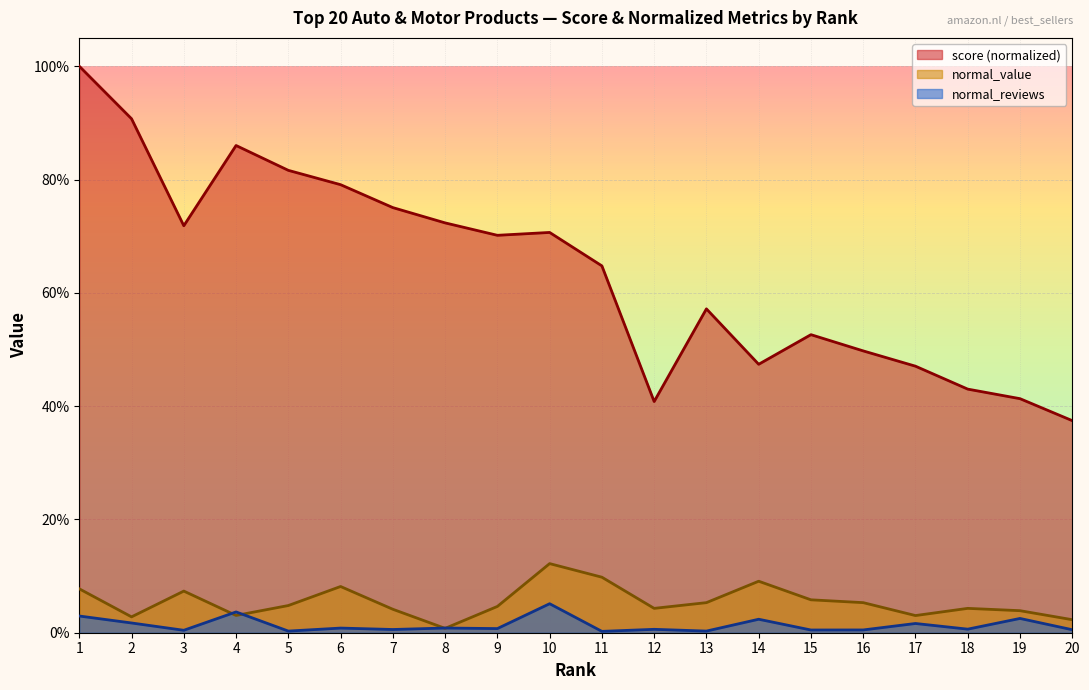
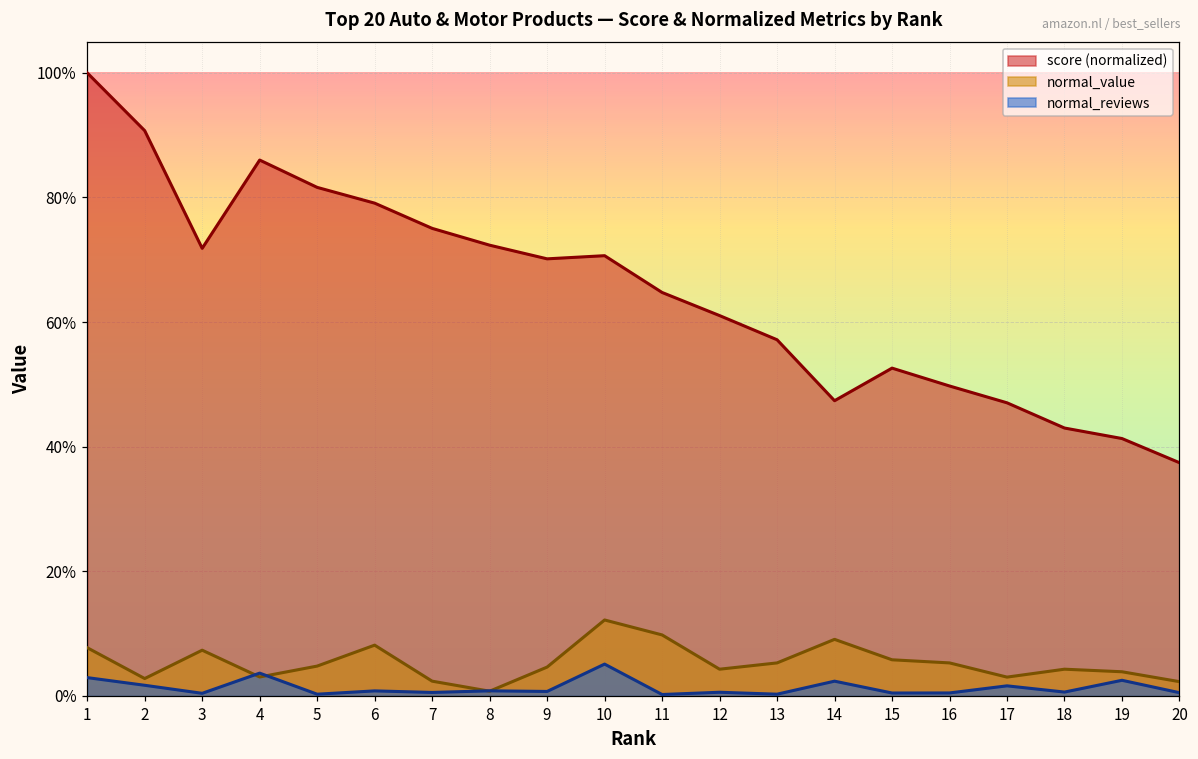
normal_value, 7: 4% -> 2%
score (normalized), 12: 41% -> 61%
